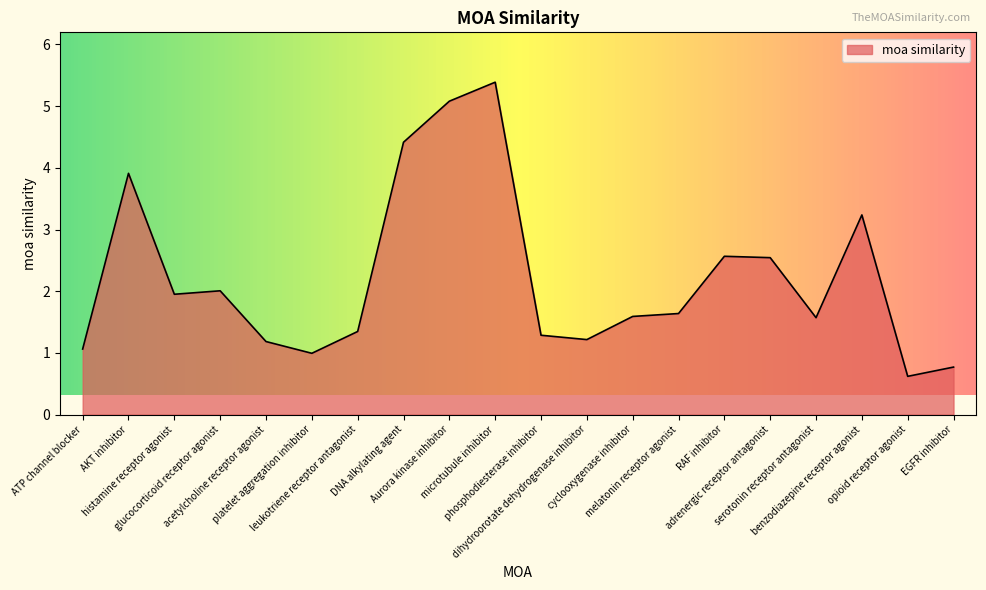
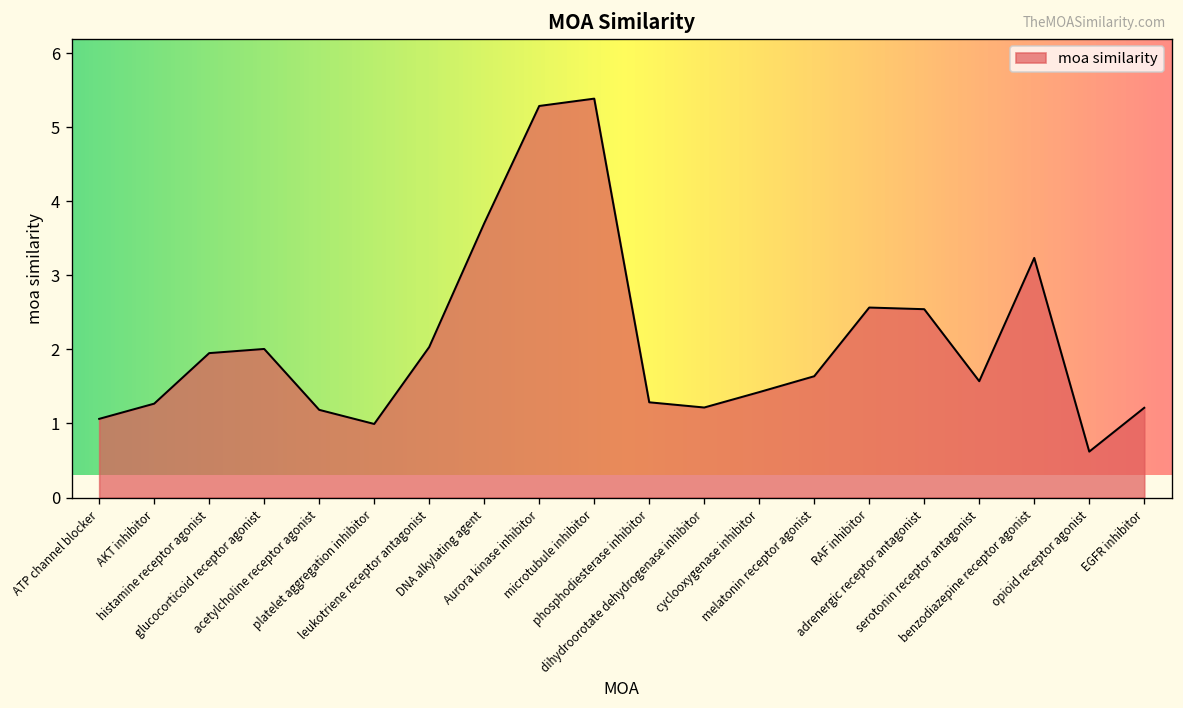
AKT inhibitor: 3.9 -> 1.3
leukotriene receptor antagonist: 1.3 -> 2.0
DNA alkylating agent: 4.4 -> 3.7
Aurora kinase inhibitor: 5.1 -> 5.3
cyclooxygenase inhibitor: 1.6 -> 1.4
EGFR inhibitor: 0.8 -> 1.2
